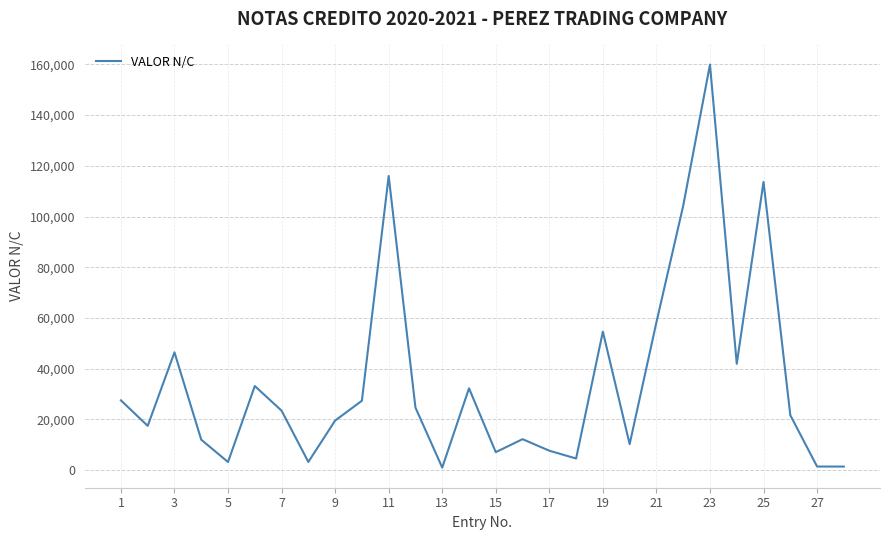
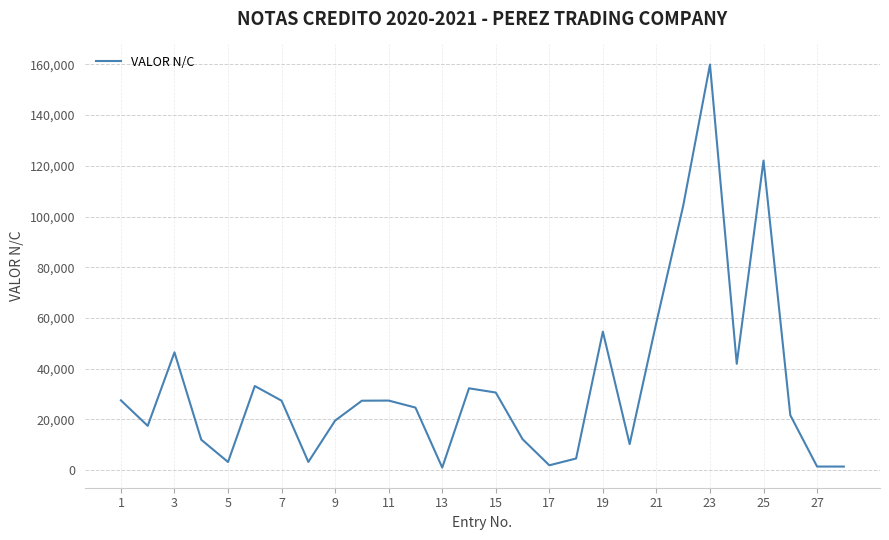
7: 23,000 -> 27,000
11: 116,000 -> 27,000
15: 7,000 -> 31,000
17: 8,000 -> 2,000
25: 114,000 -> 122,000
